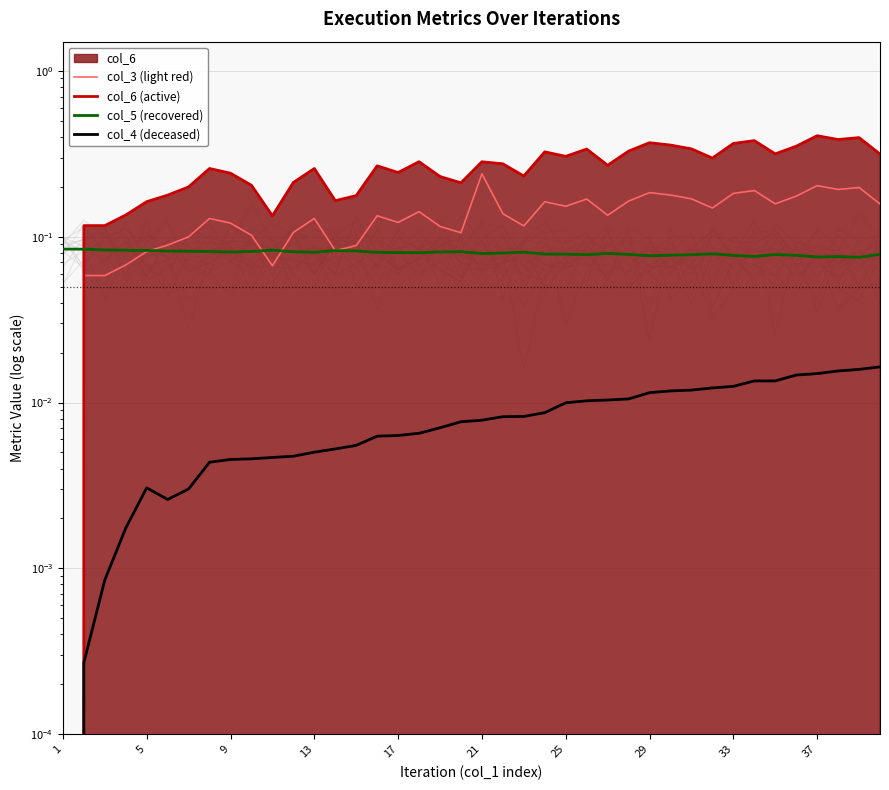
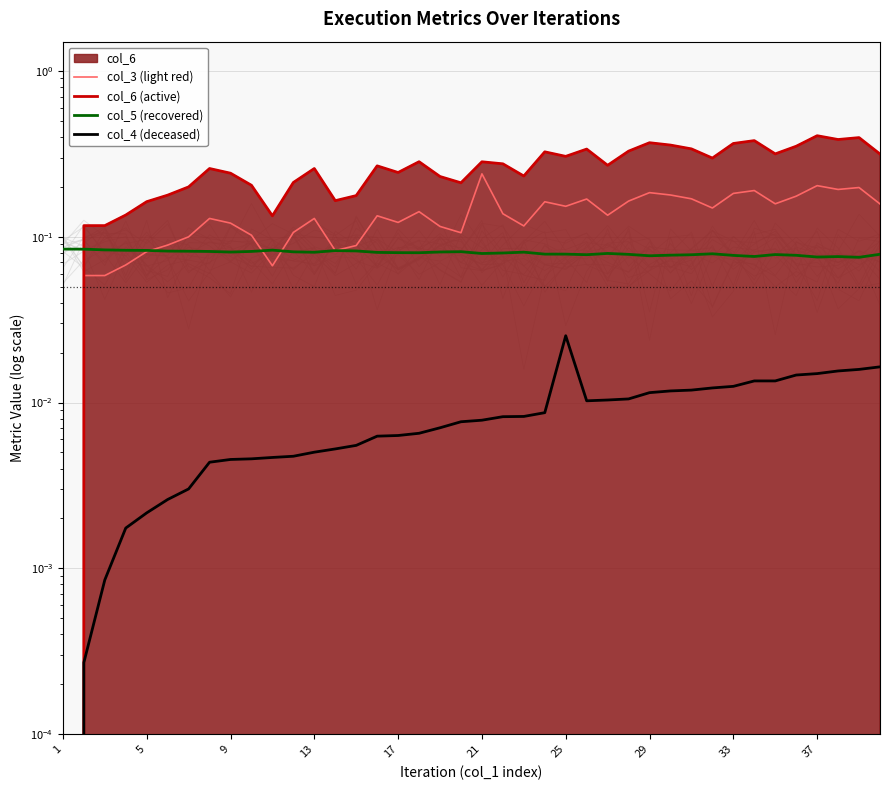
col_4 (deceased), 5: 0.0031 -> 0.0022
col_4 (deceased), 25: 0.010 -> 0.025
